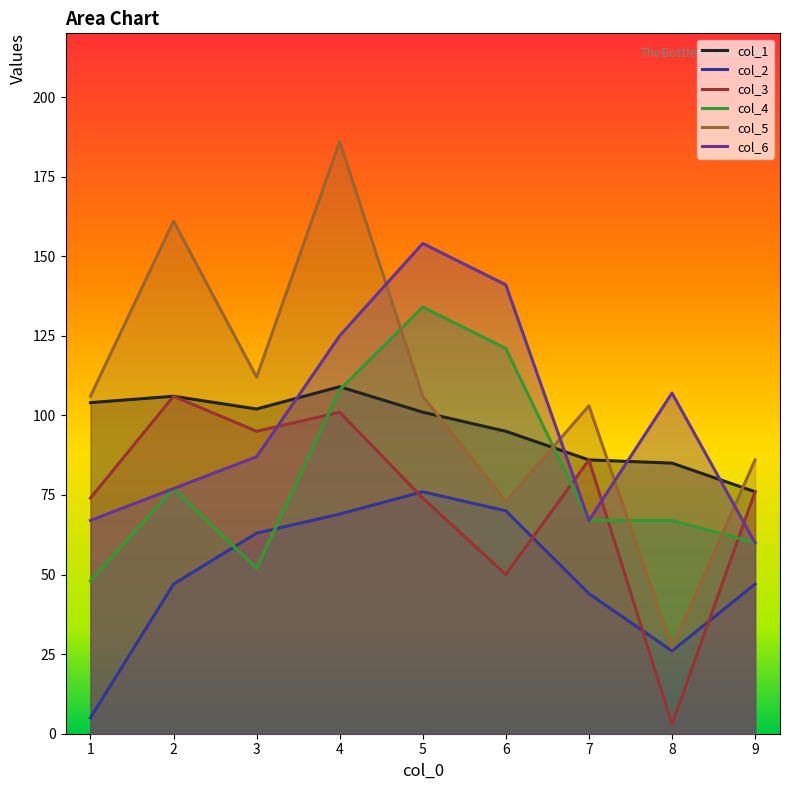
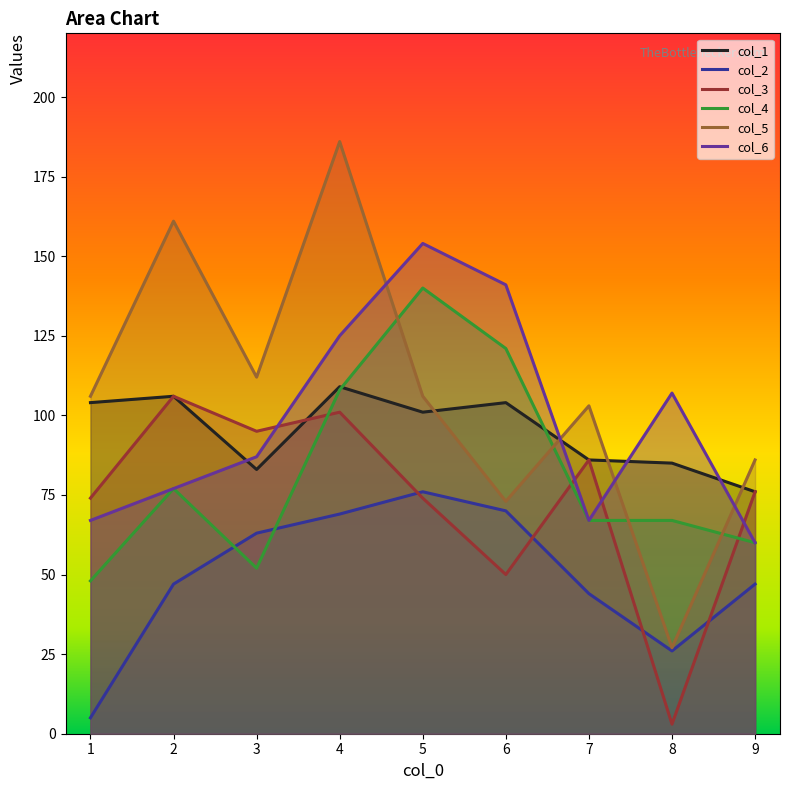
col_1, 3: 102 -> 83
col_4, 5: 134 -> 140
col_1, 6: 95 -> 104
